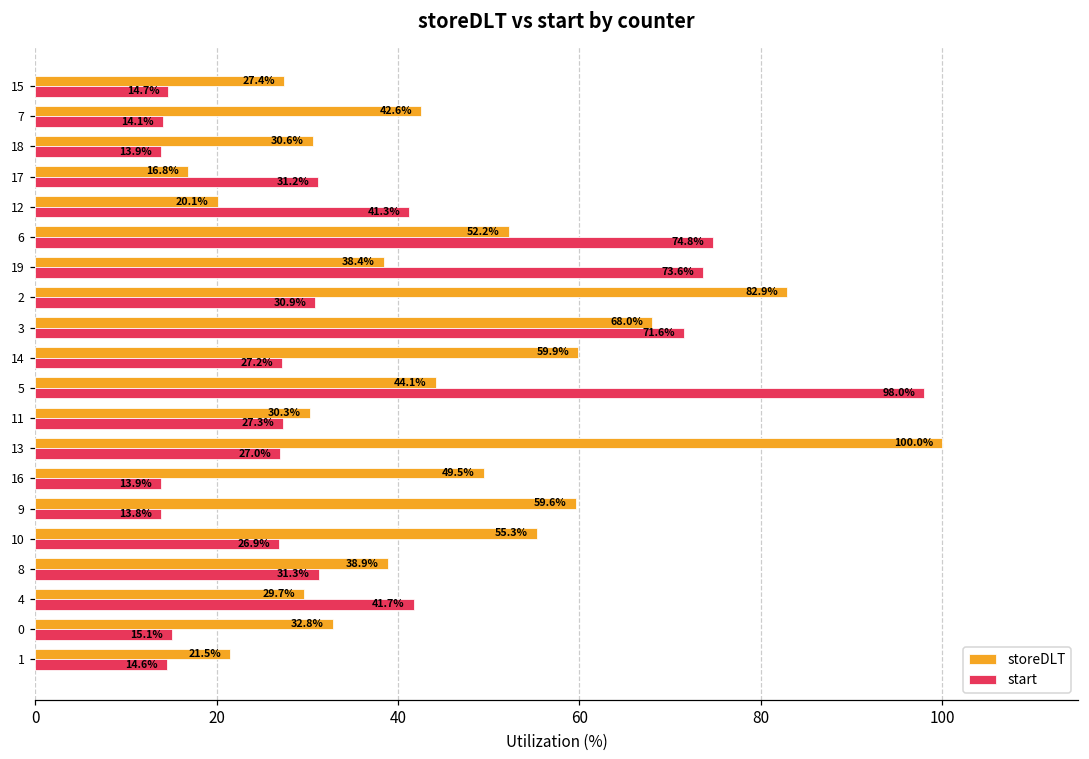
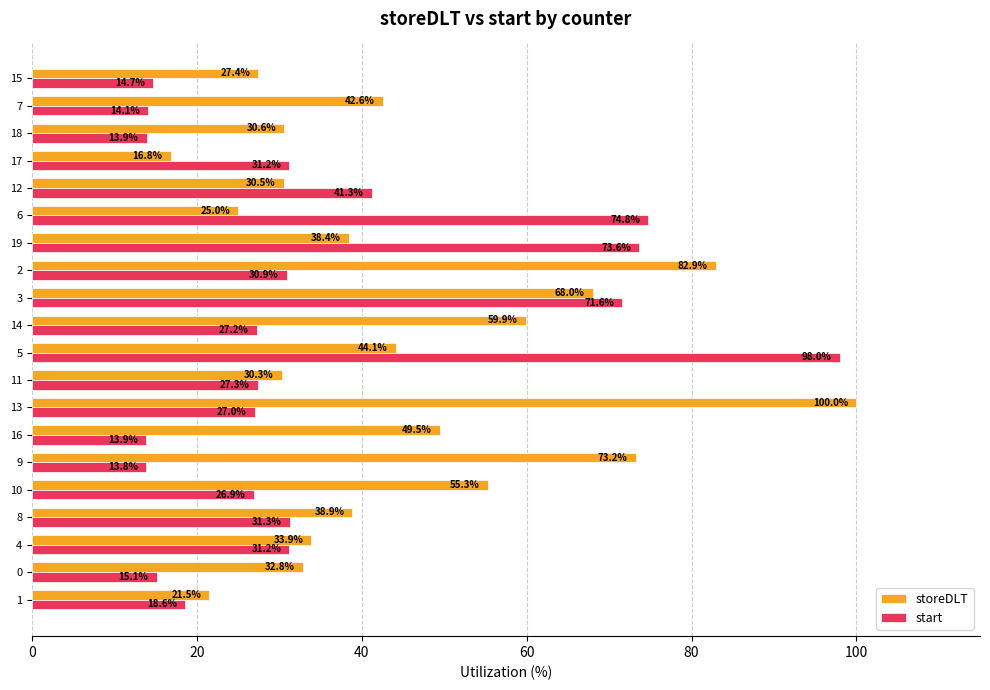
storeDLT, 12: 20.1% -> 30.5%
storeDLT, 6: 52.2% -> 25.0%
storeDLT, 9: 59.6% -> 73.2%
storeDLT, 4: 29.7% -> 33.9%
start, 4: 41.7% -> 31.2%
start, 1: 14.6% -> 18.6%
